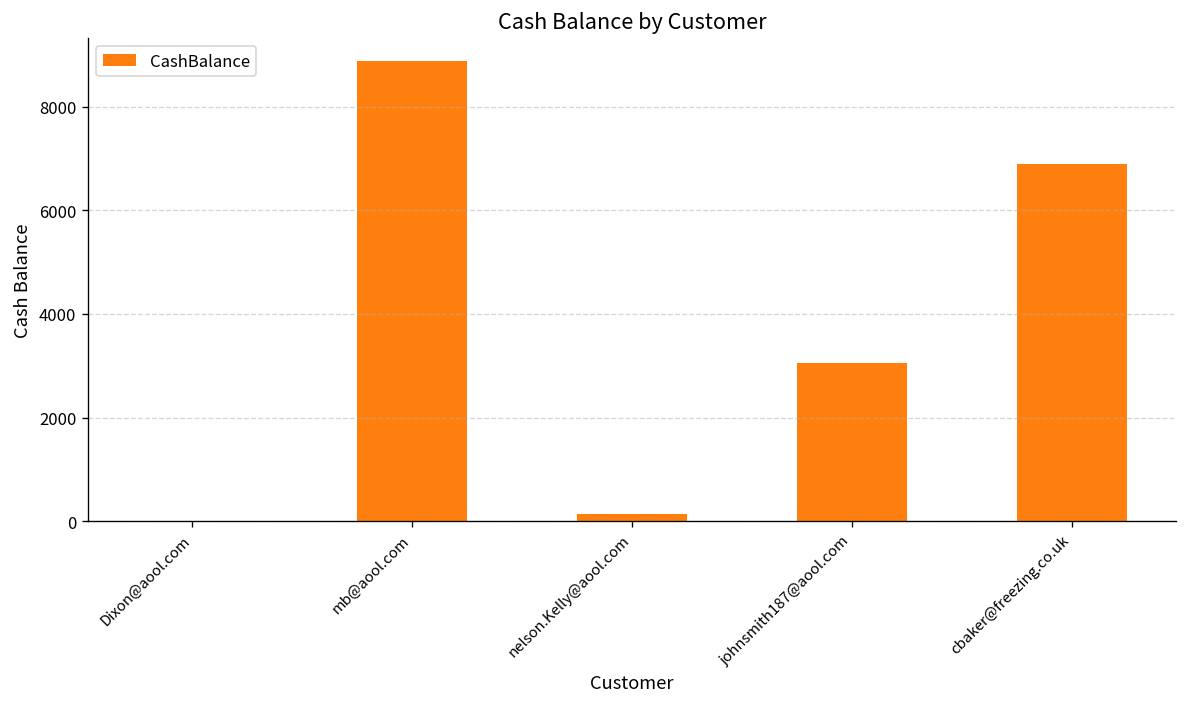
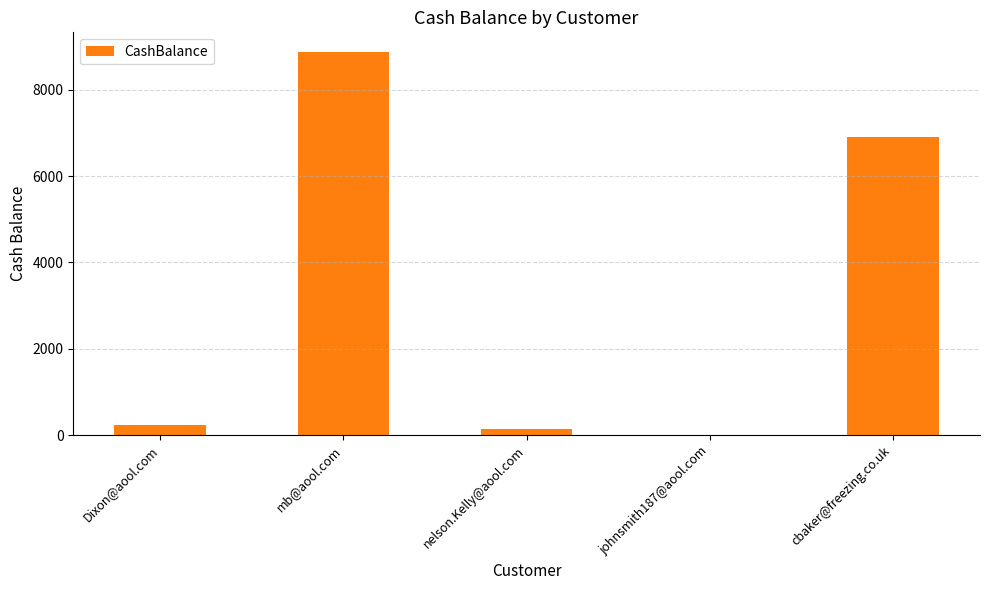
Dixon@aool.com: 0 -> 200
johnsmith187@aool.com: 3100 -> 0
